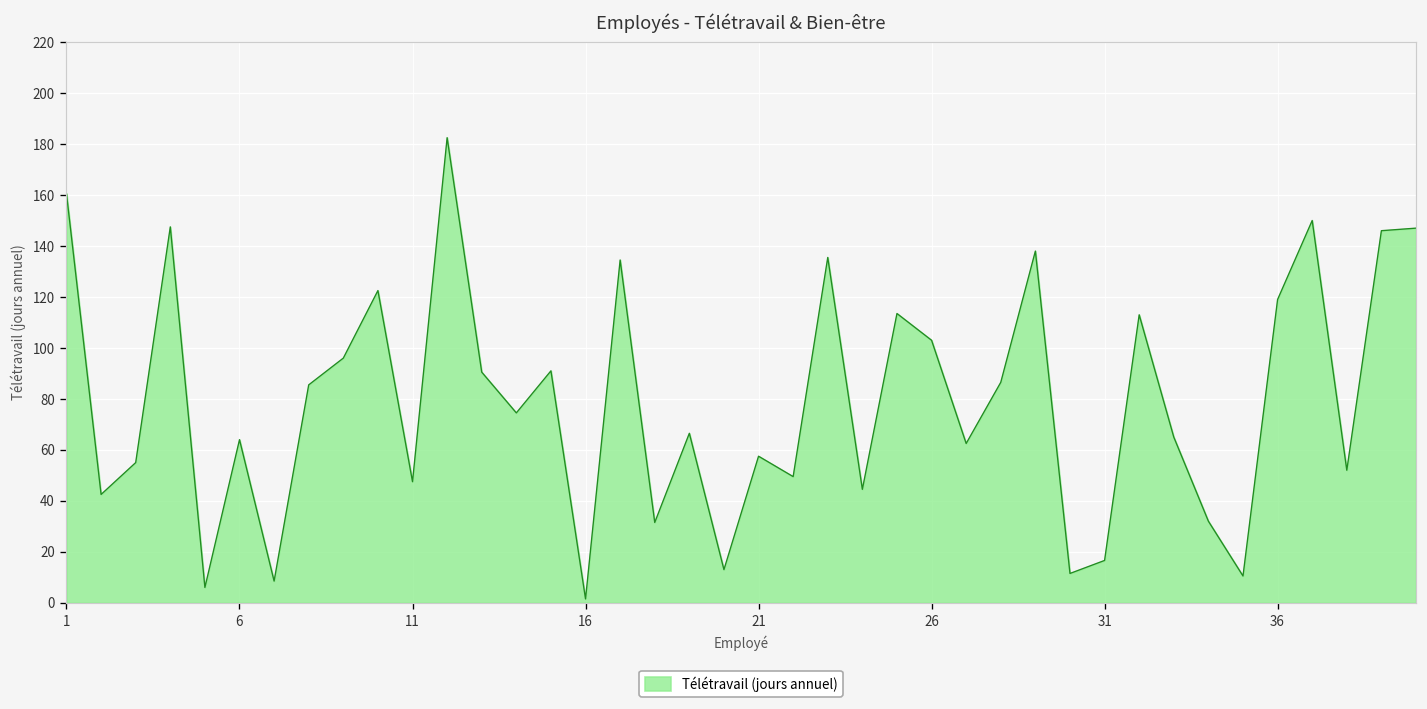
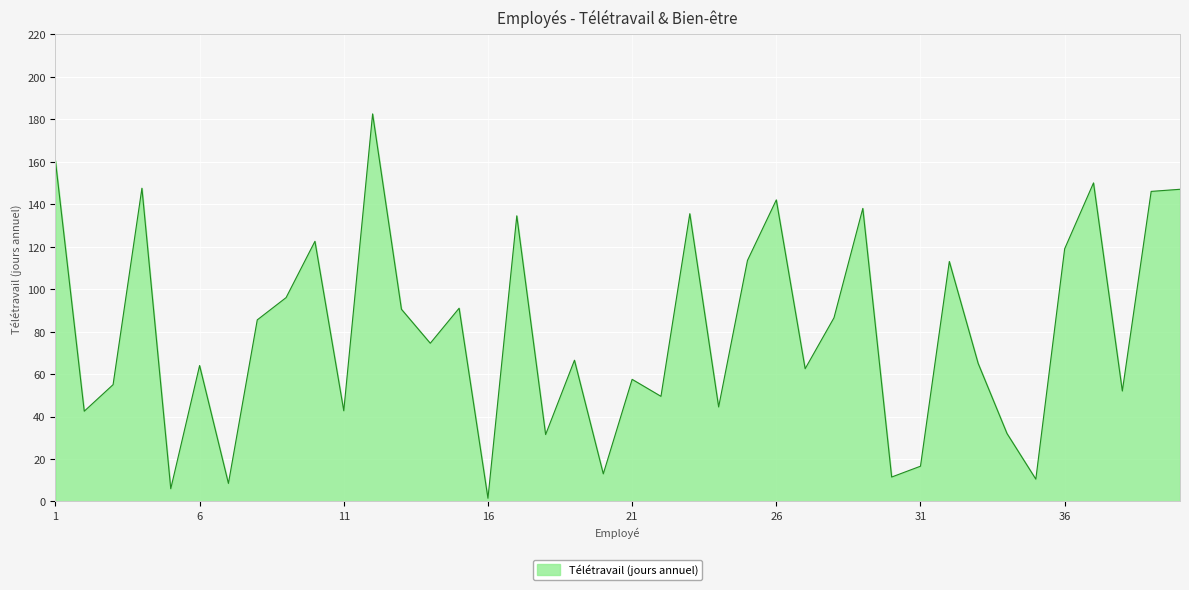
11: 48 -> 43
26: 103 -> 142
